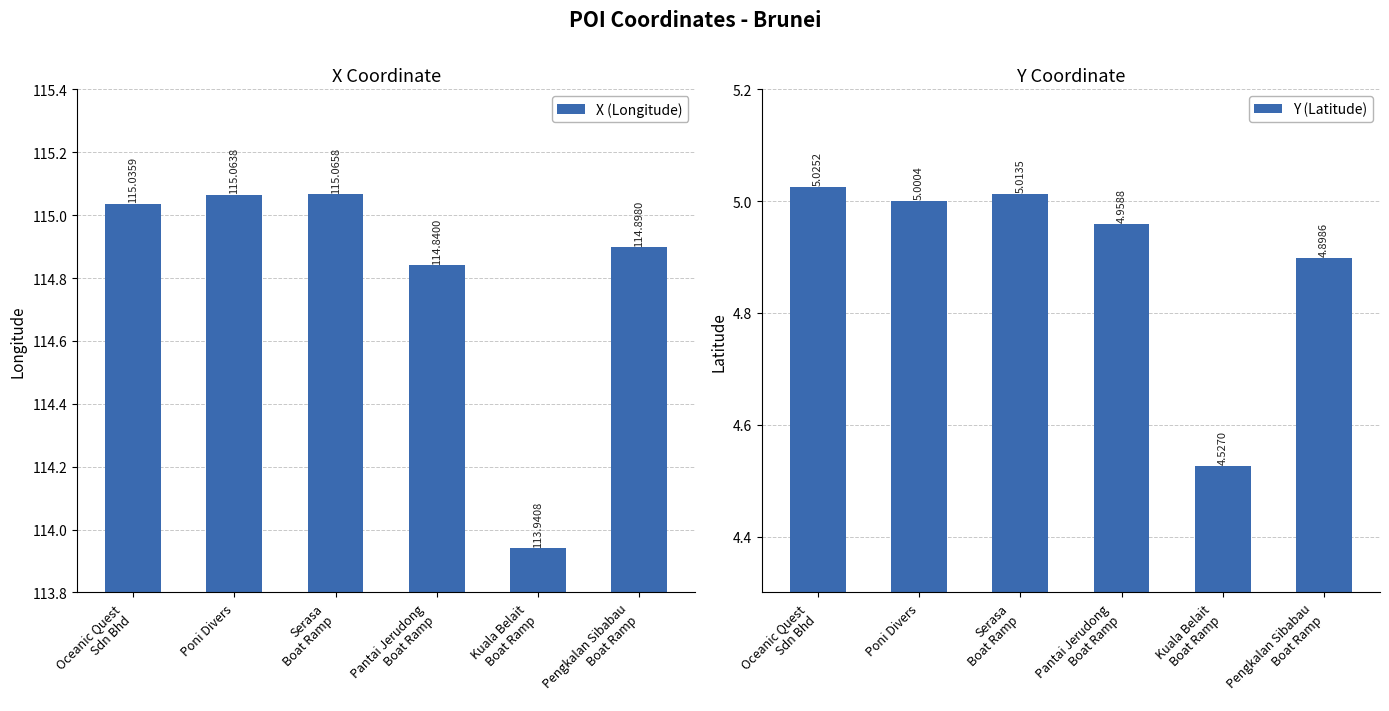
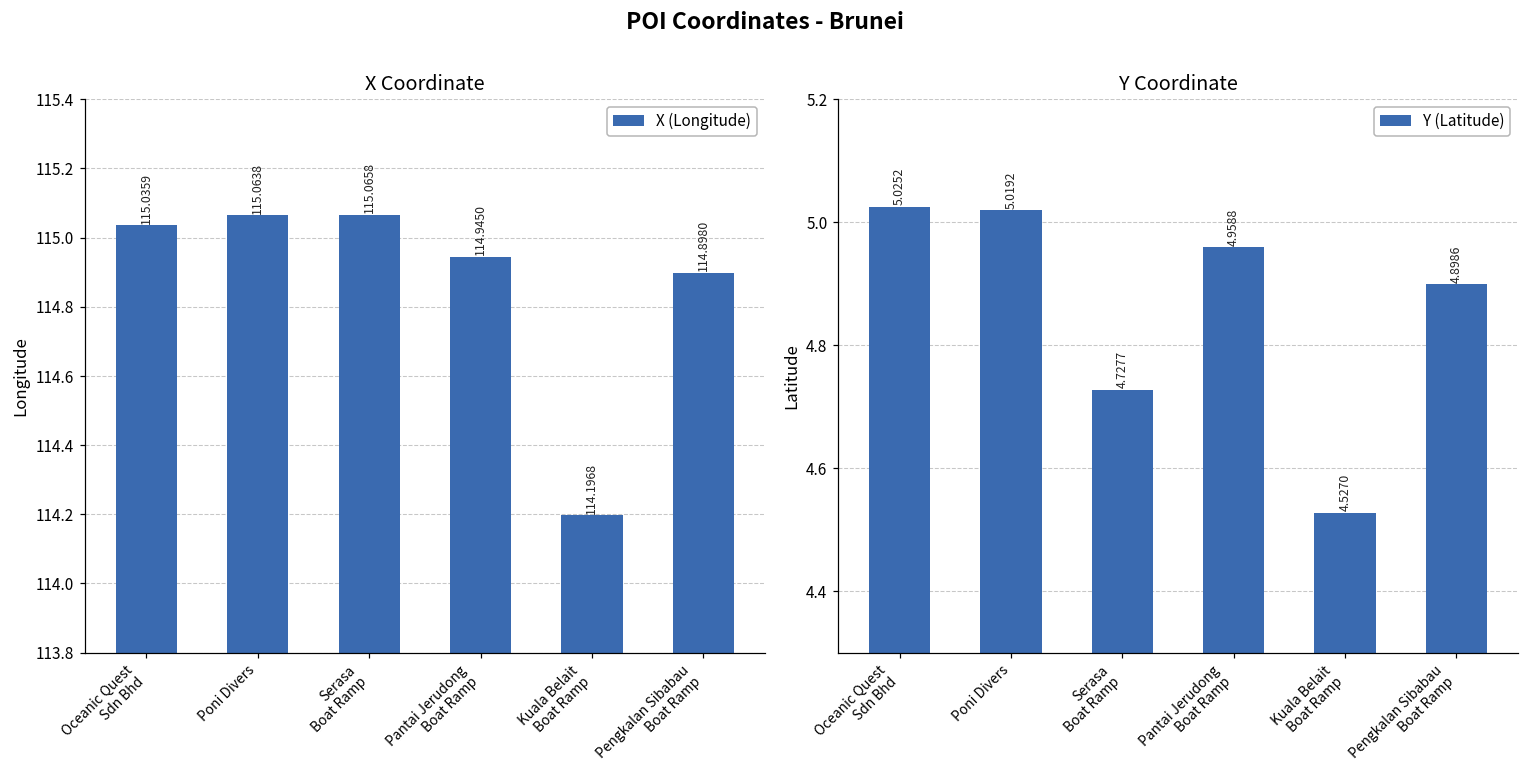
X Coordinate, Pantai Jerudong Boat Ramp: 114.8400 -> 114.9450
X Coordinate, Kuala Belait Boat Ramp: 113.9408 -> 114.1968
Y Coordinate, Poni Divers: 5.0004 -> 5.0192
Y Coordinate, Serasa Boat Ramp: 5.0135 -> 4.7277
